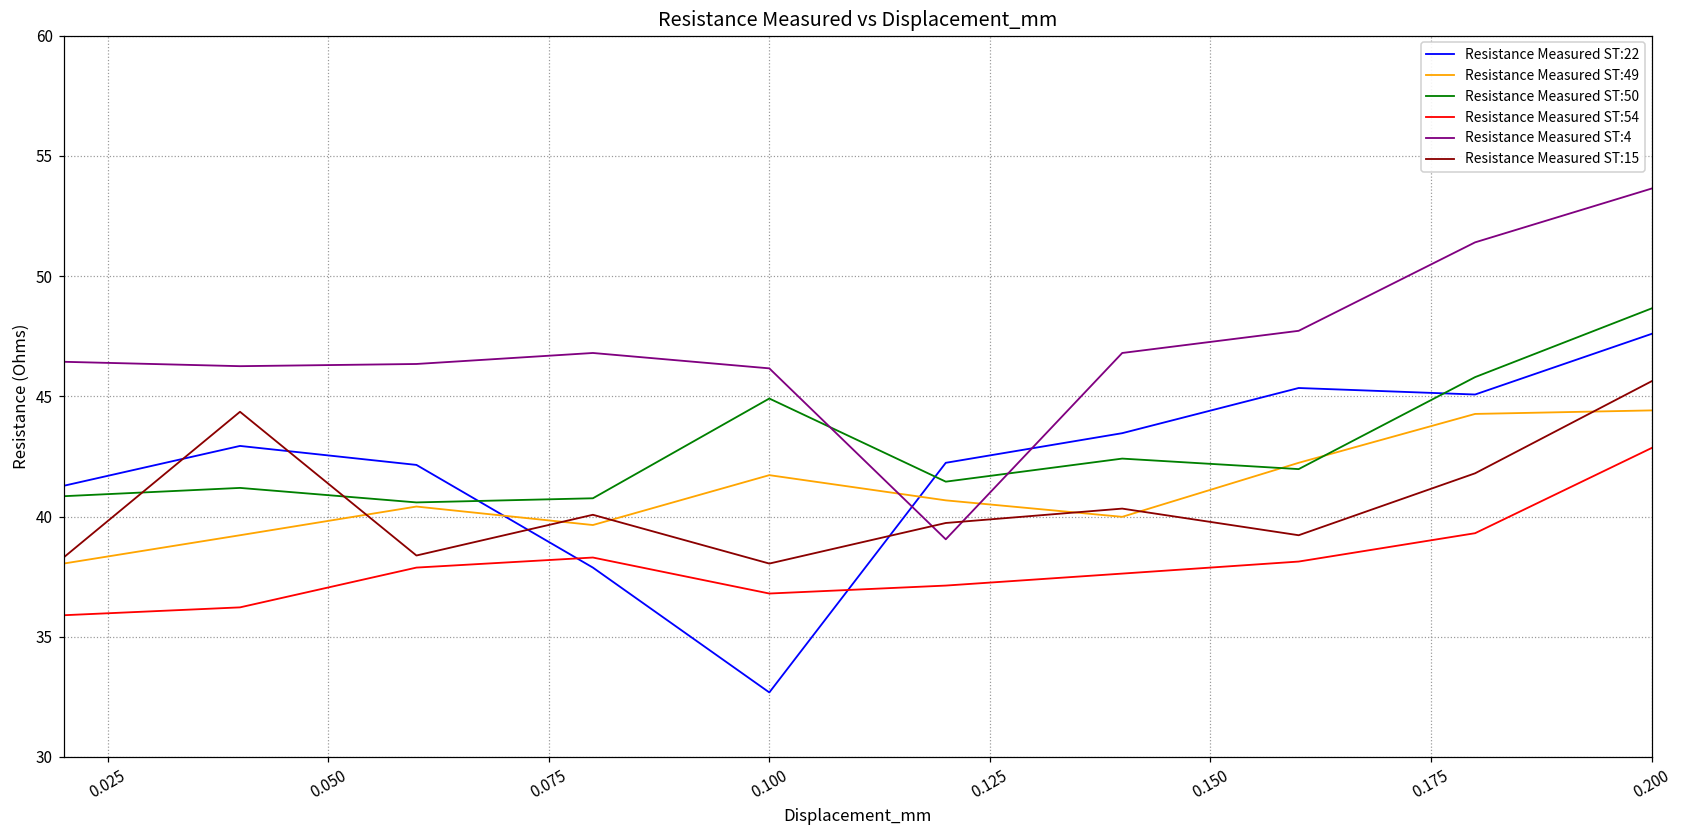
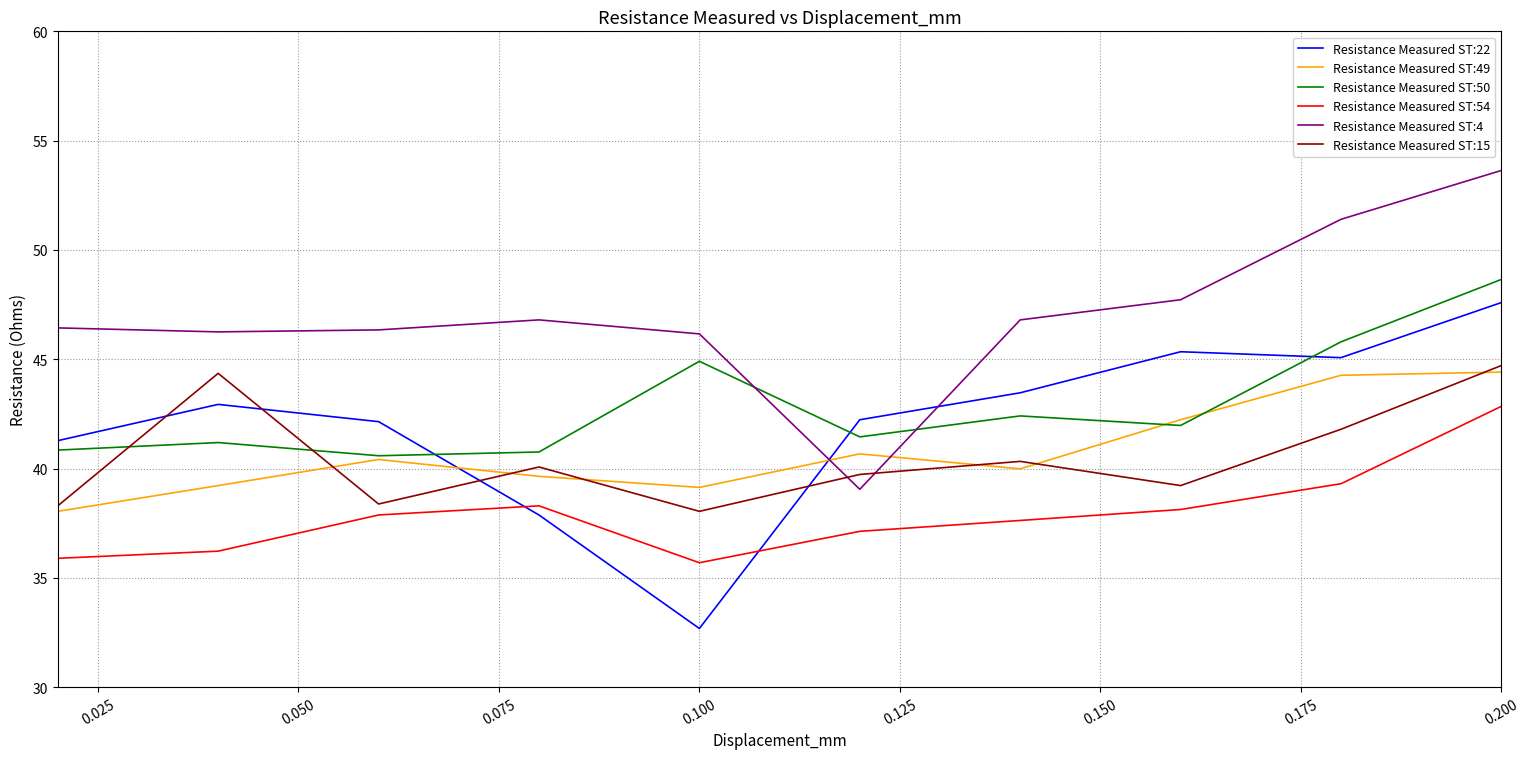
Resistance Measured ST:49, 0.100: 41.7 -> 39.1
Resistance Measured ST:54, 0.100: 36.8 -> 35.7
Resistance Measured ST:15, 0.200: 45.6 -> 44.7
